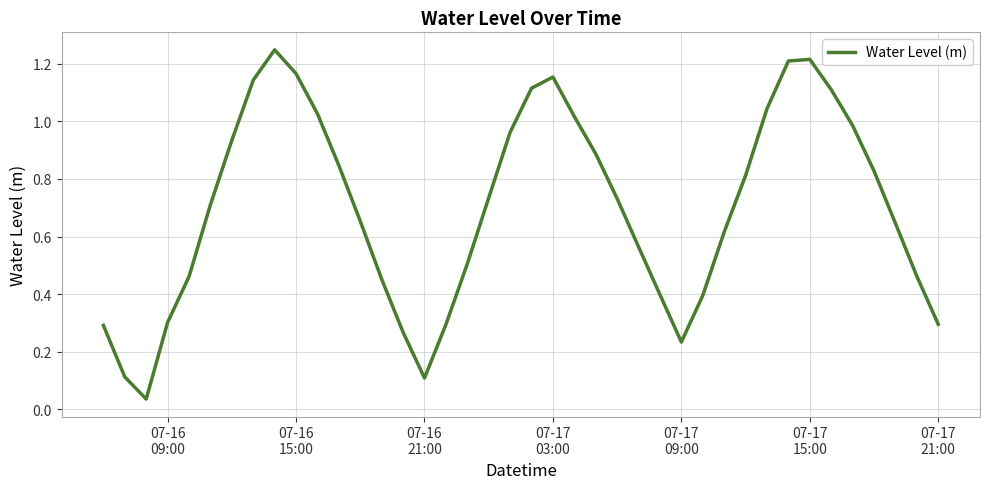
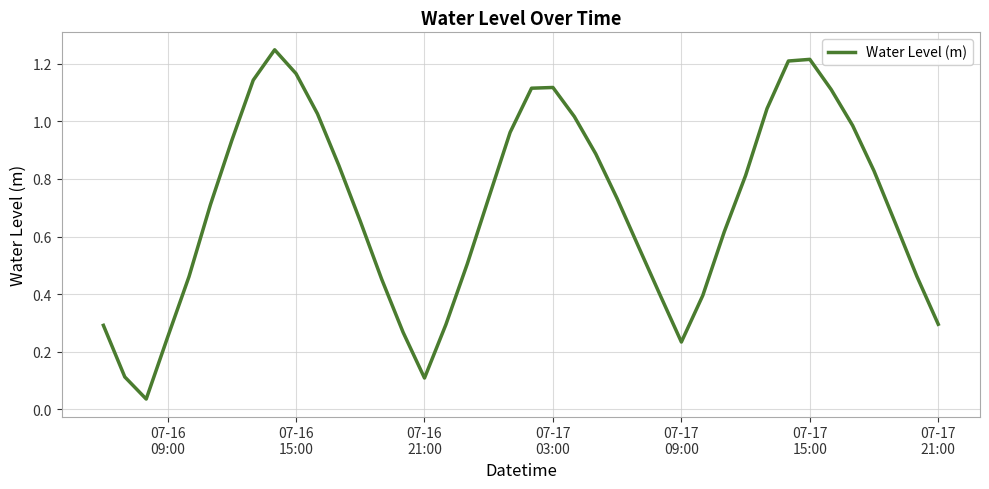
07-16 09:00: 0.30 -> 0.25
07-17 03:00: 1.15 -> 1.12
